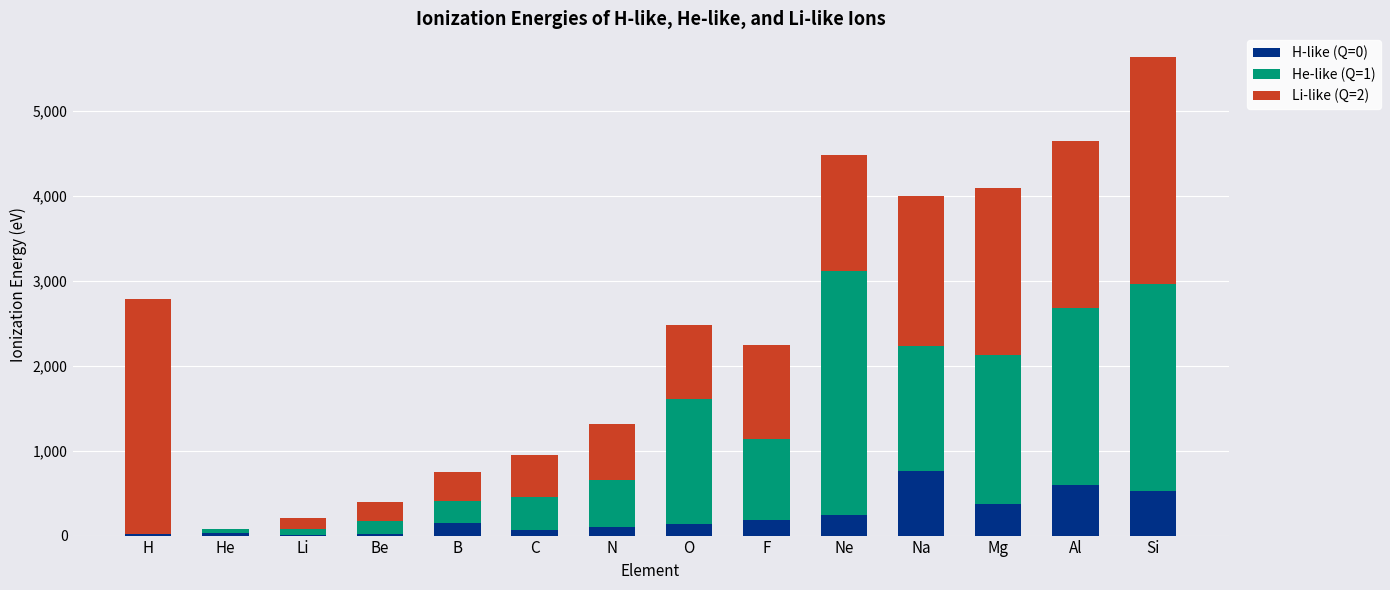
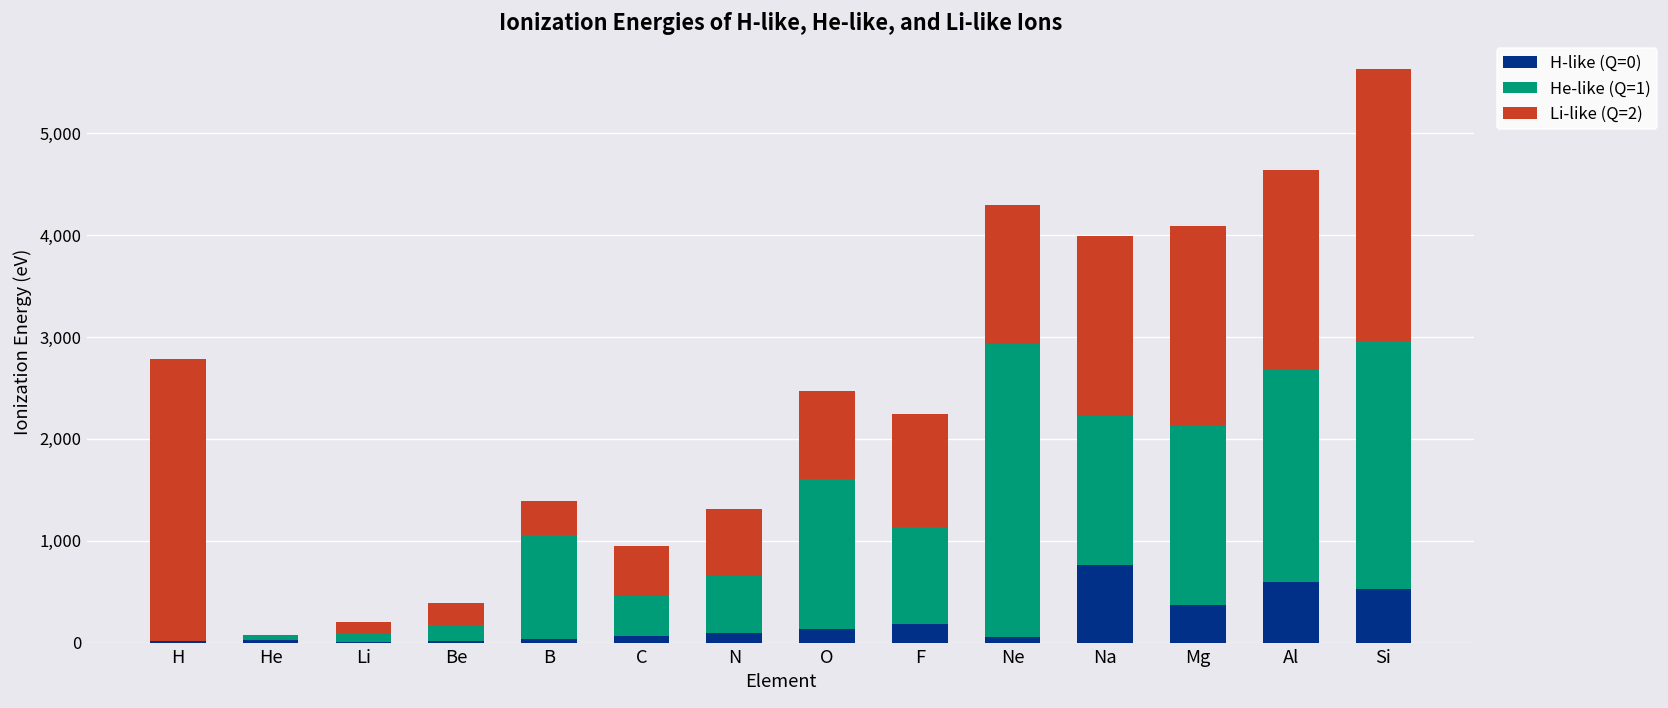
H-like (Q=0), B: 100 -> 0
He-like (Q=1), B: 300 -> 1,000
H-like (Q=0), Ne: 200 -> 100
